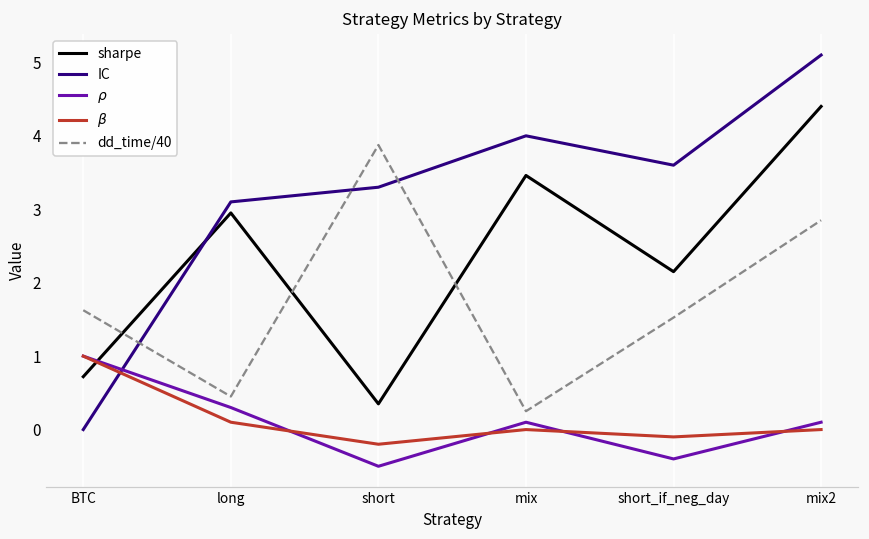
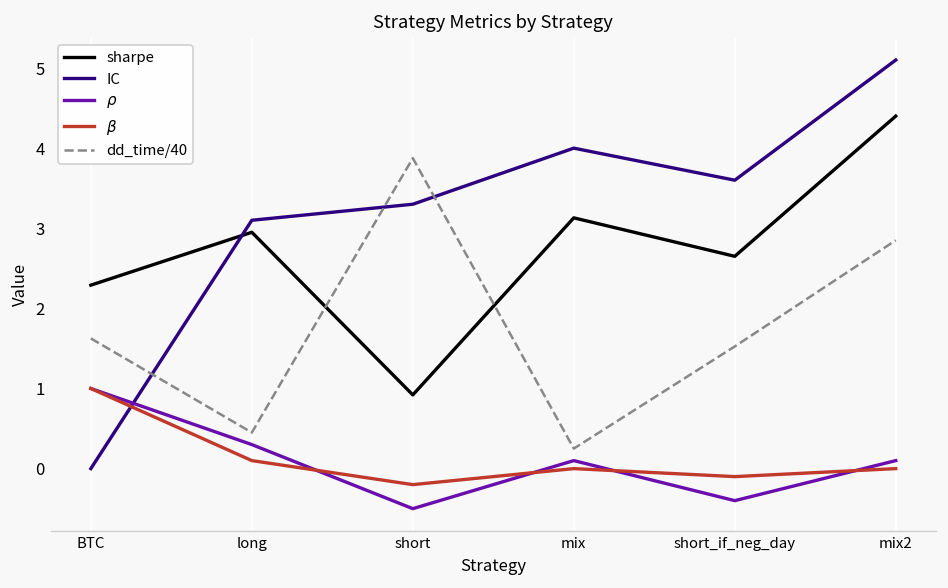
sharpe, BTC: 0.7 -> 2.3
sharpe, short: 0.4 -> 0.9
sharpe, mix: 3.5 -> 3.1
sharpe, short_if_neg_day: 2.2 -> 2.7
